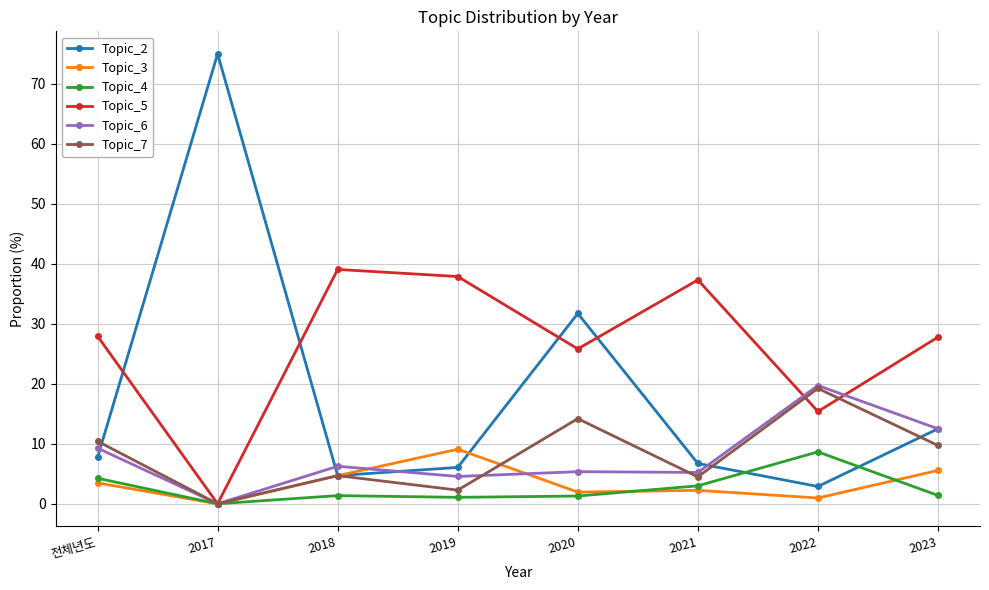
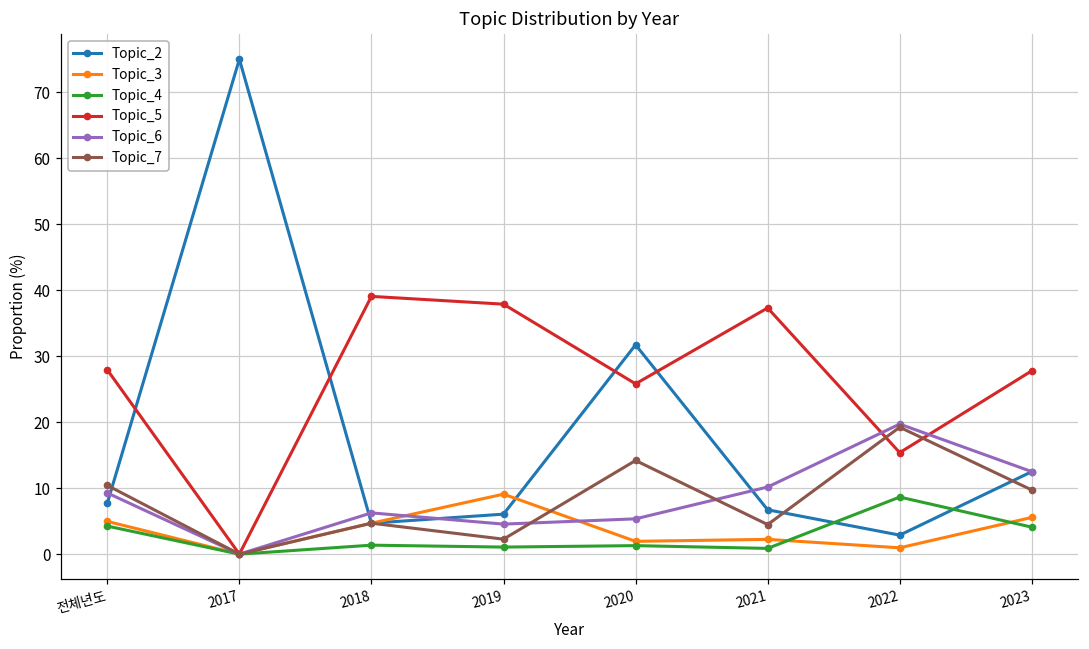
Topic_3, 전체년도: 3 -> 5
Topic_4, 2021: 3 -> 1
Topic_6, 2021: 5 -> 10
Topic_4, 2023: 1 -> 4
